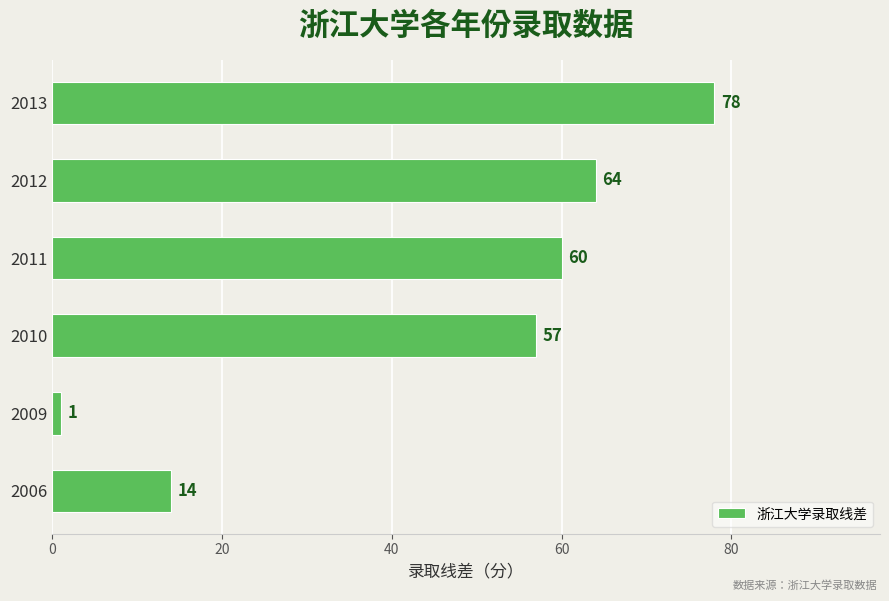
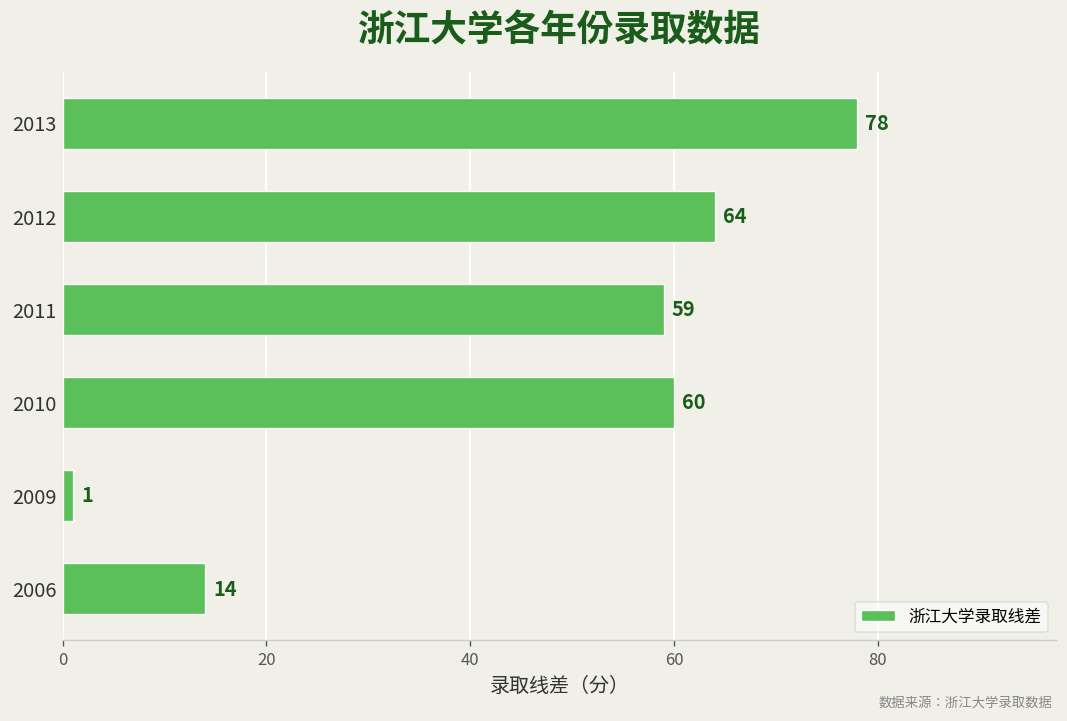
2011: 60 -> 59
2010: 57 -> 60
